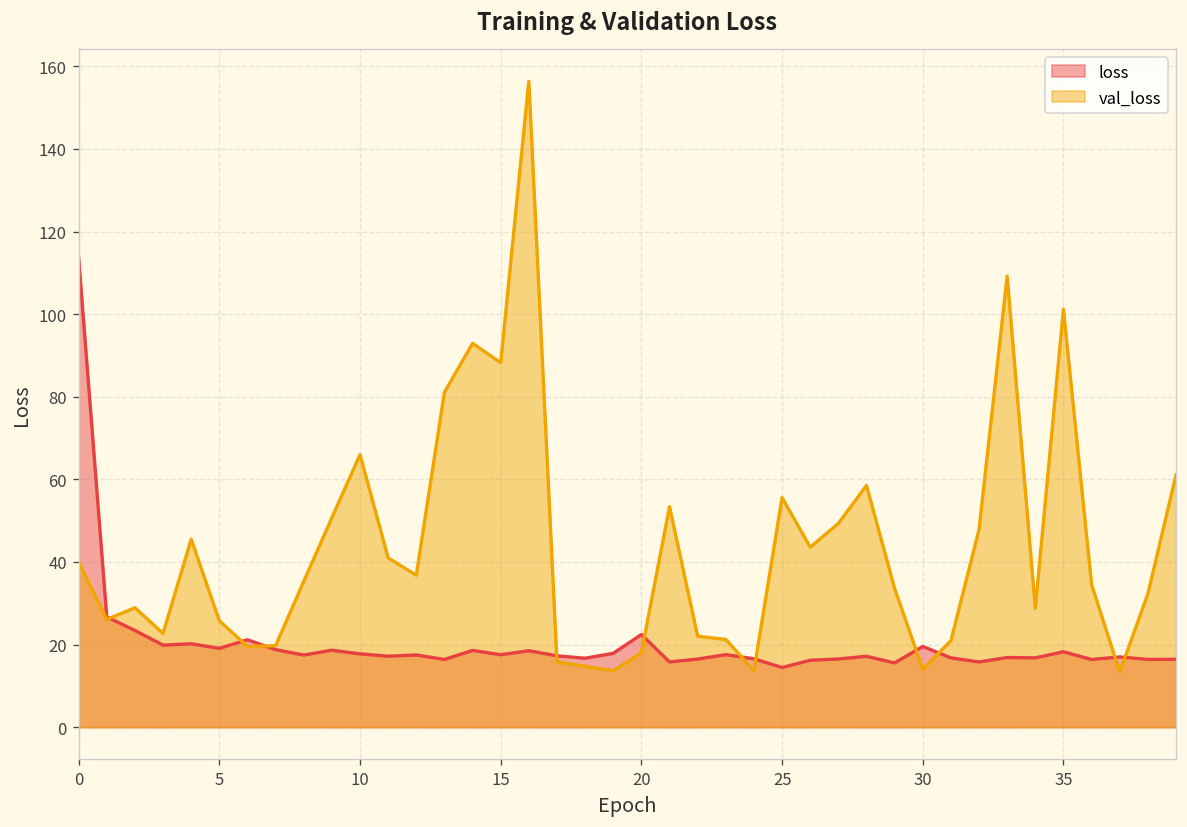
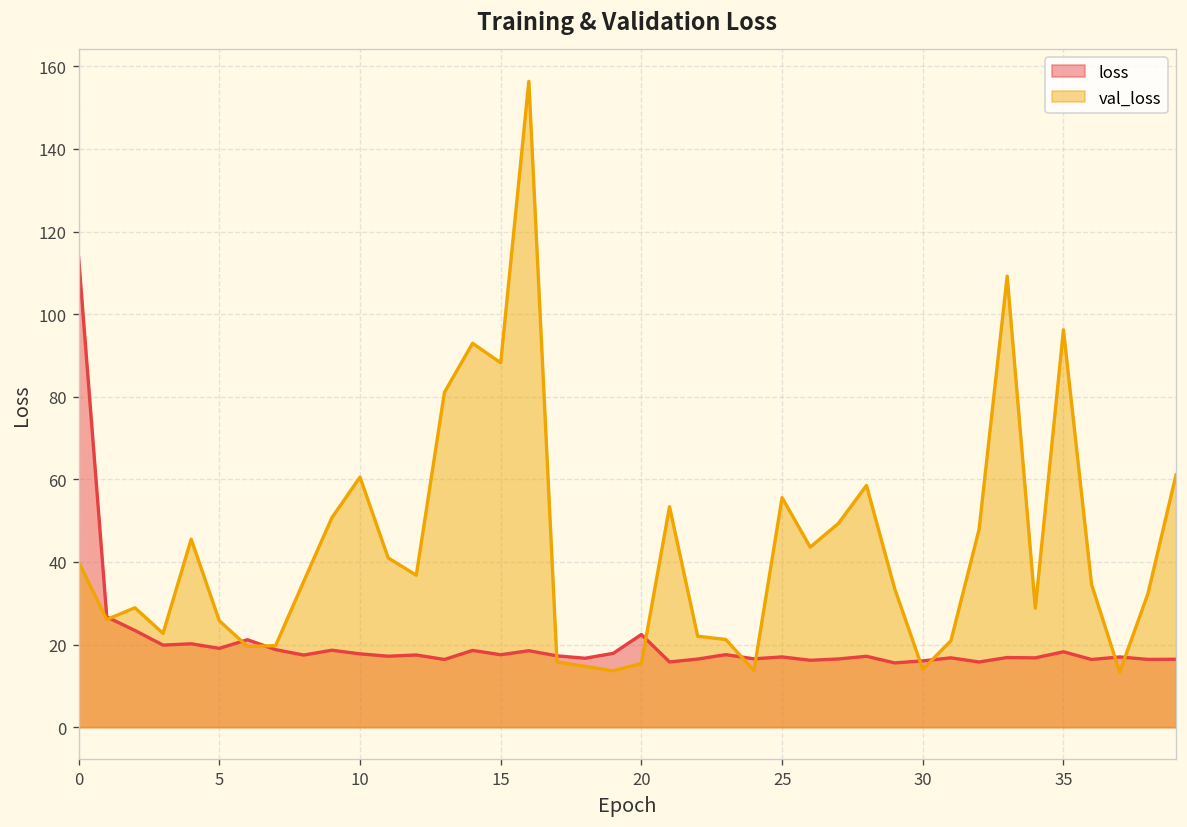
val_loss, 10: 66 -> 61
val_loss, 20: 18 -> 15
loss, 25: 14 -> 17
loss, 30: 20 -> 16
val_loss, 35: 101 -> 96
